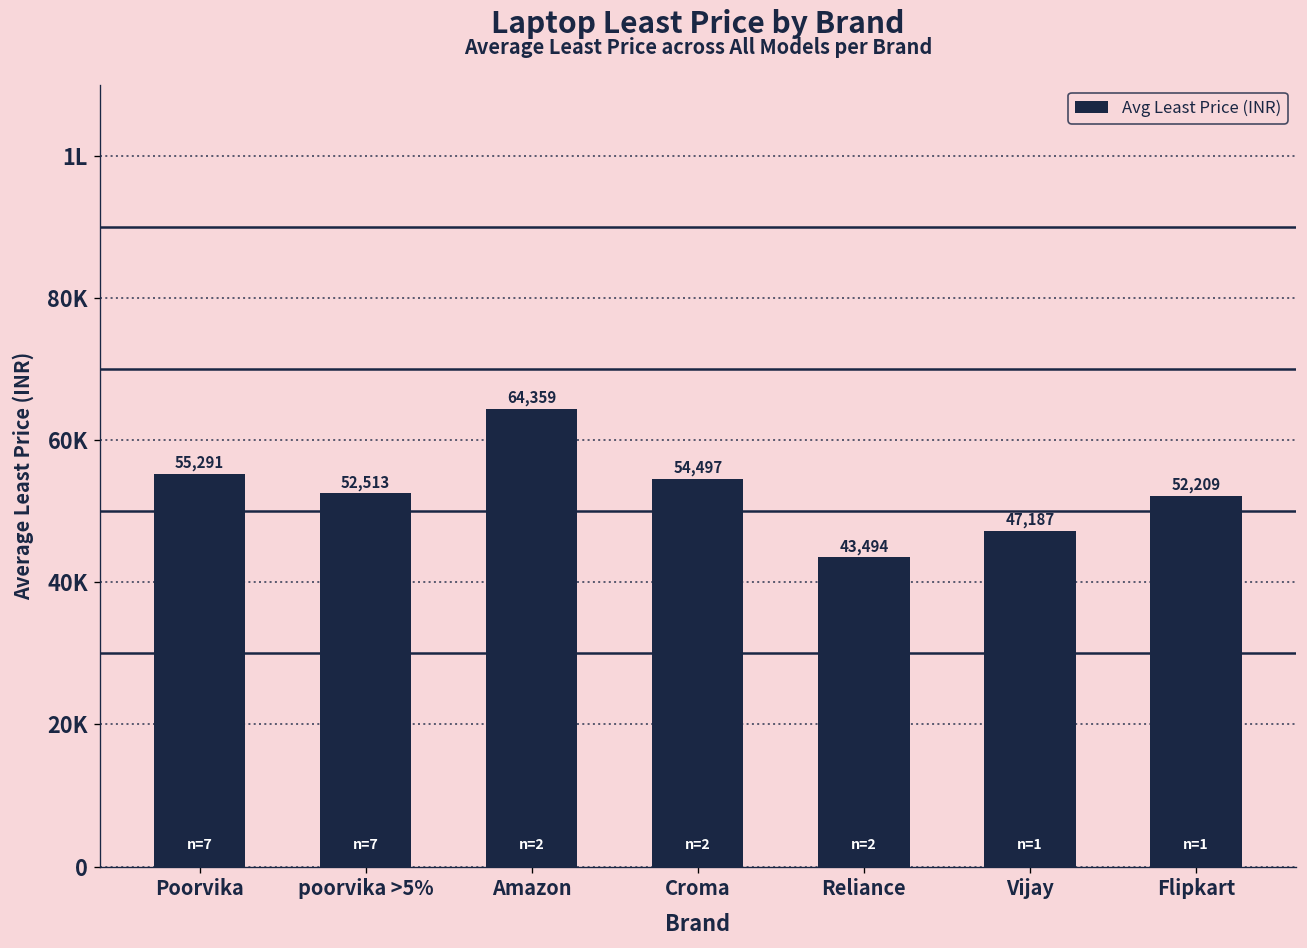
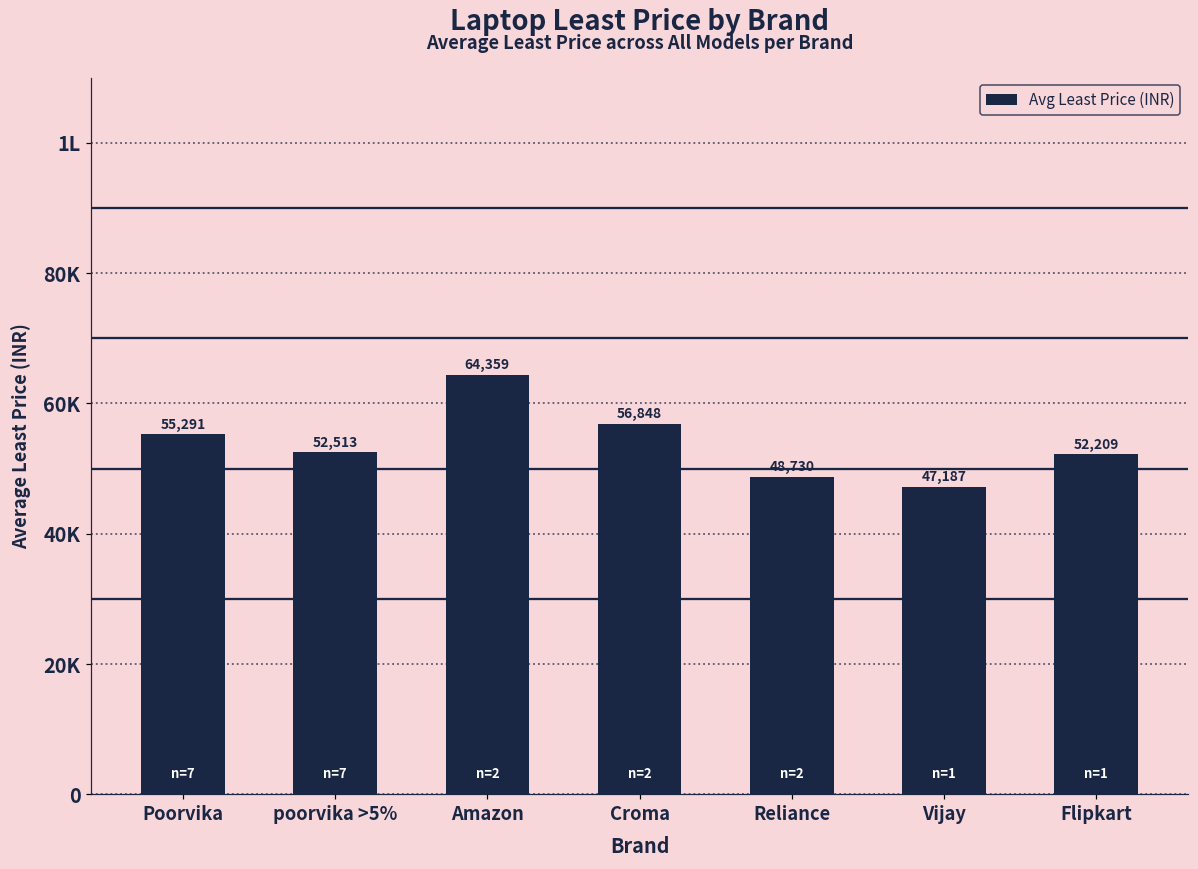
Croma: 54,497 -> 56,848
Reliance: 43,494 -> 48,730
